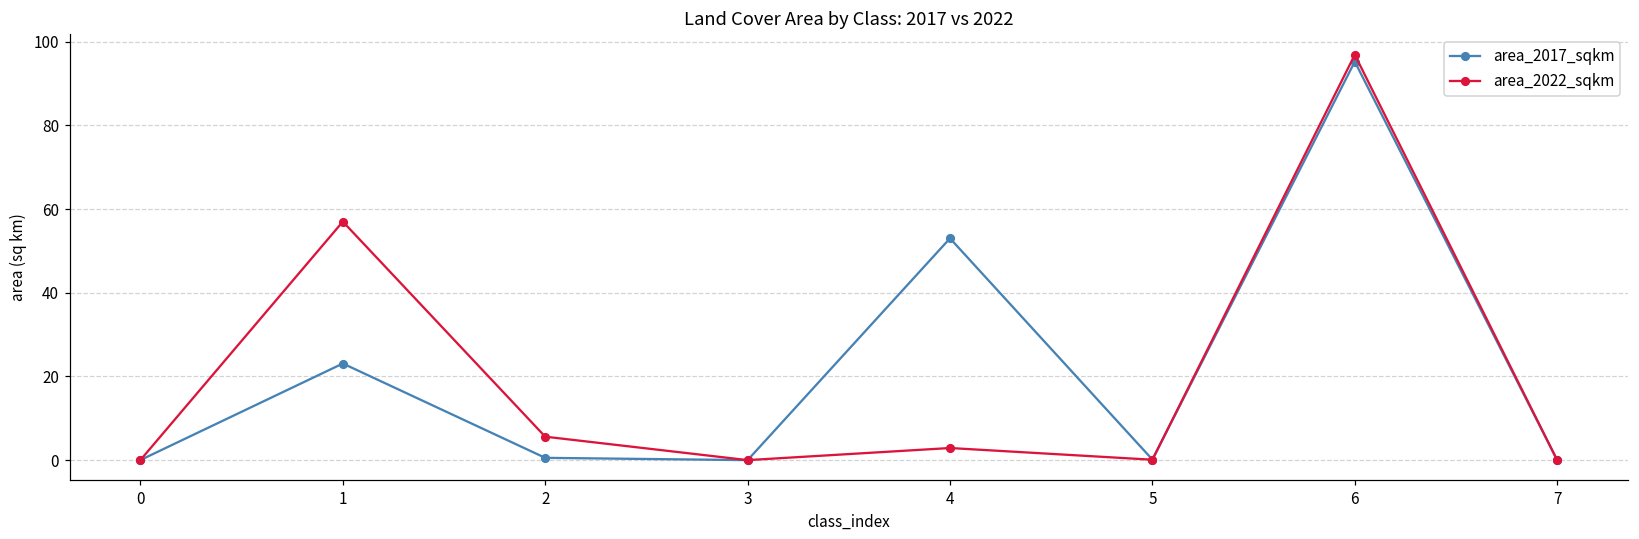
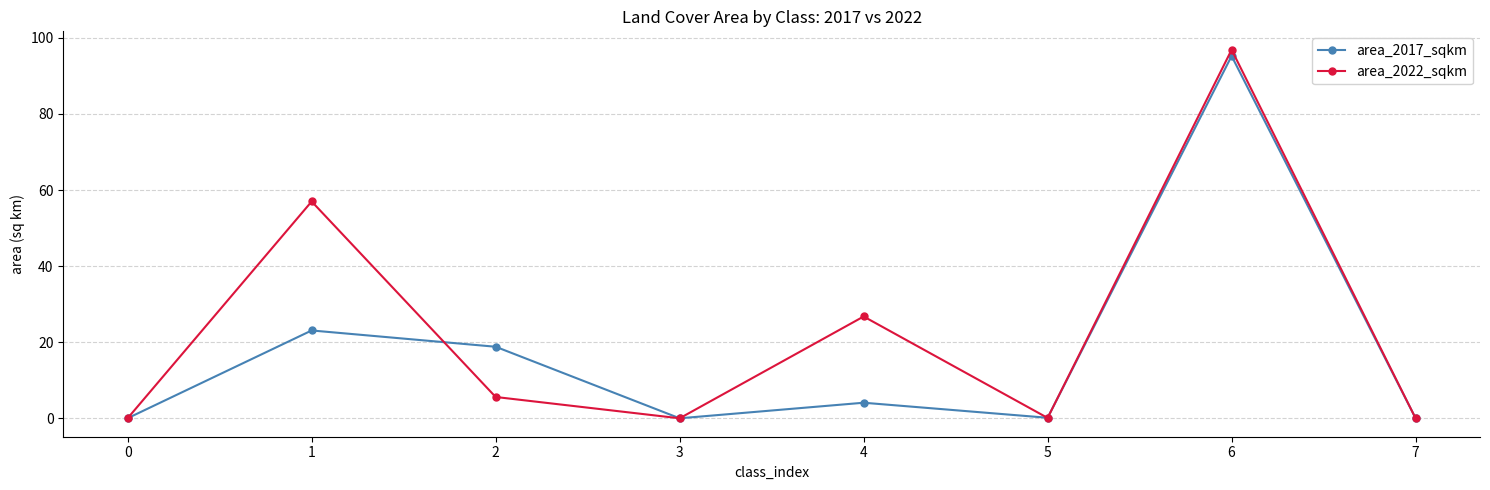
area_2017_sqkm, 2: 1 -> 19
area_2017_sqkm, 4: 53 -> 4
area_2022_sqkm, 4: 3 -> 27
